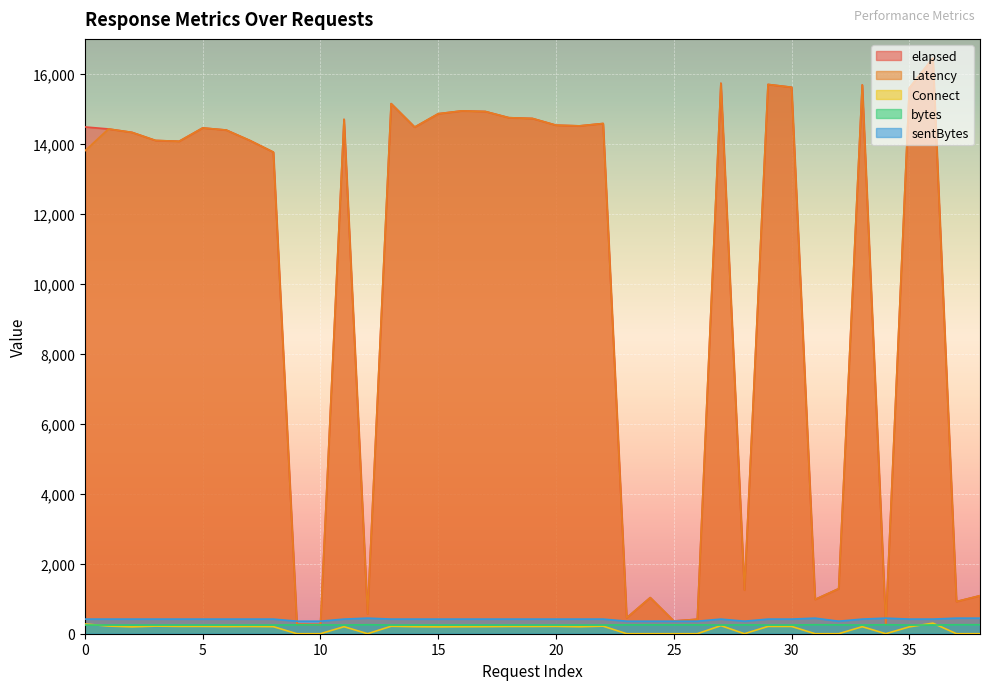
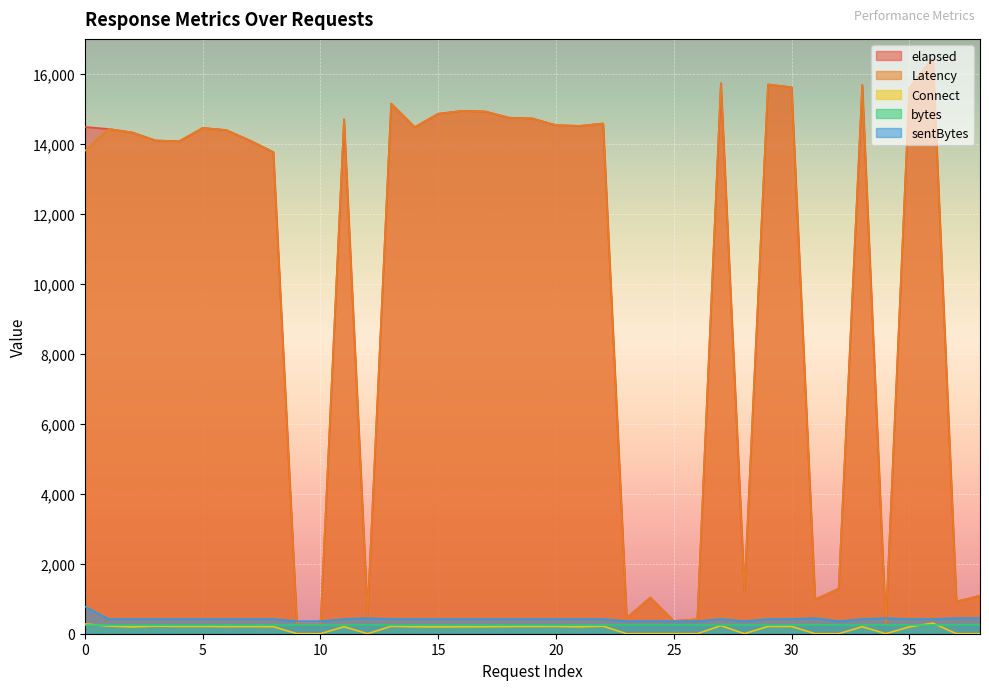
sentBytes, 0: 400 -> 800
